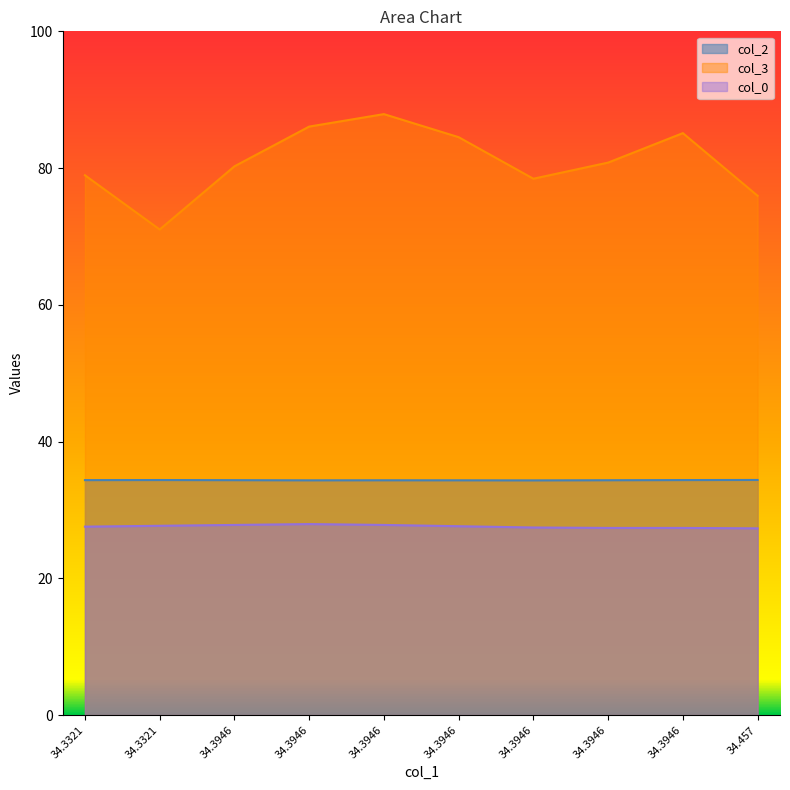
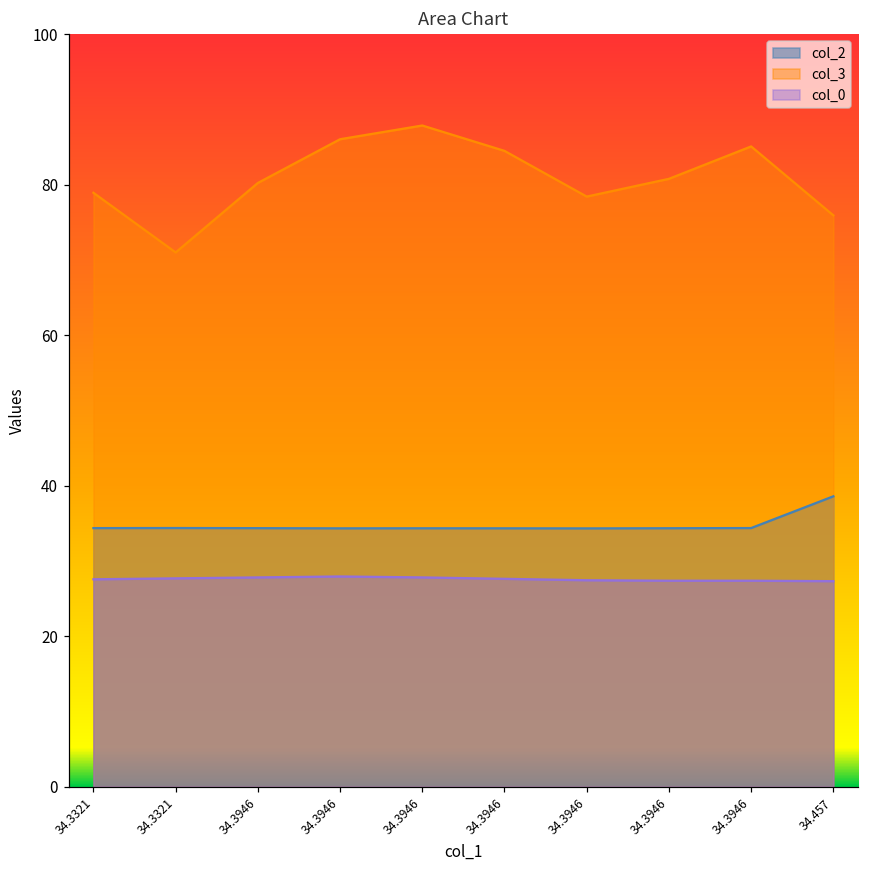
col_2, 34.457: 34 -> 39
